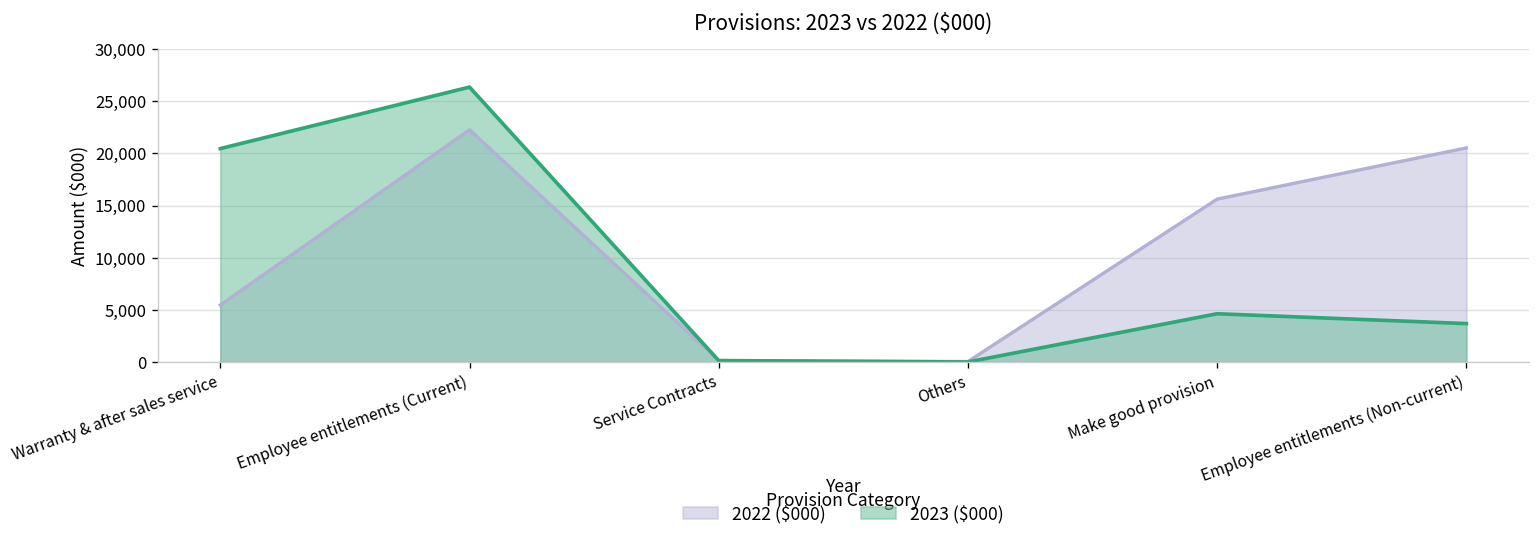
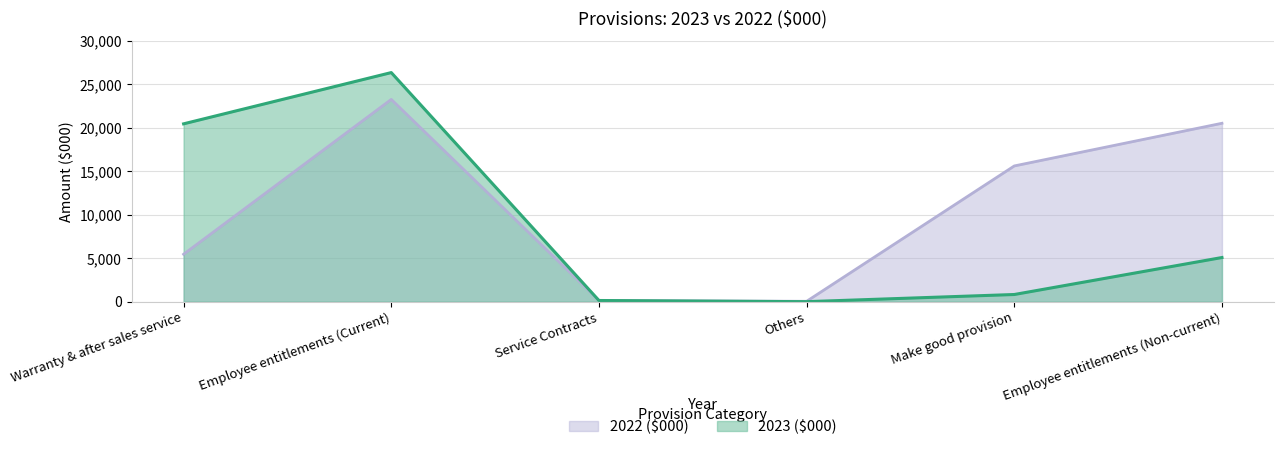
2022 ($000), Employee entitlements (Current): 22,000 -> 23,000
2023 ($000), Make good provision: 5,000 -> 1,000
2023 ($000), Employee entitlements (Non-current): 4,000 -> 5,000
